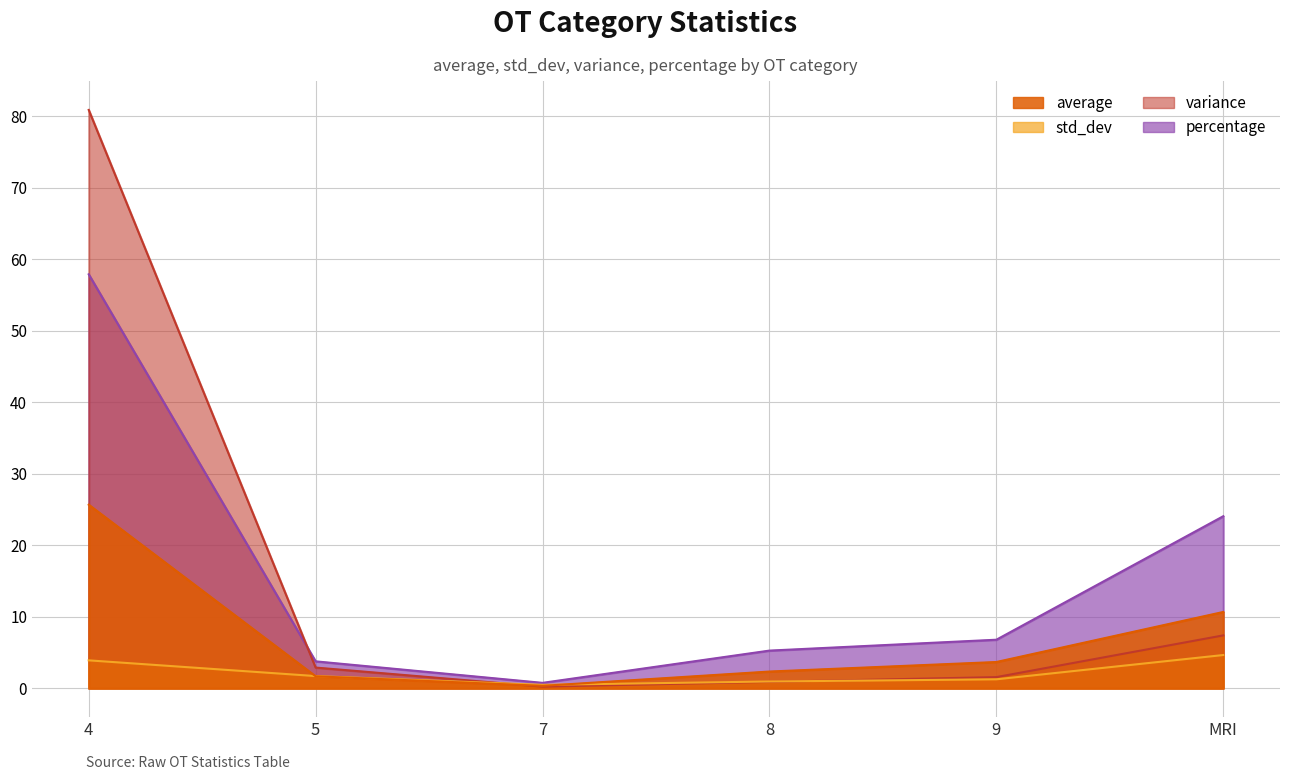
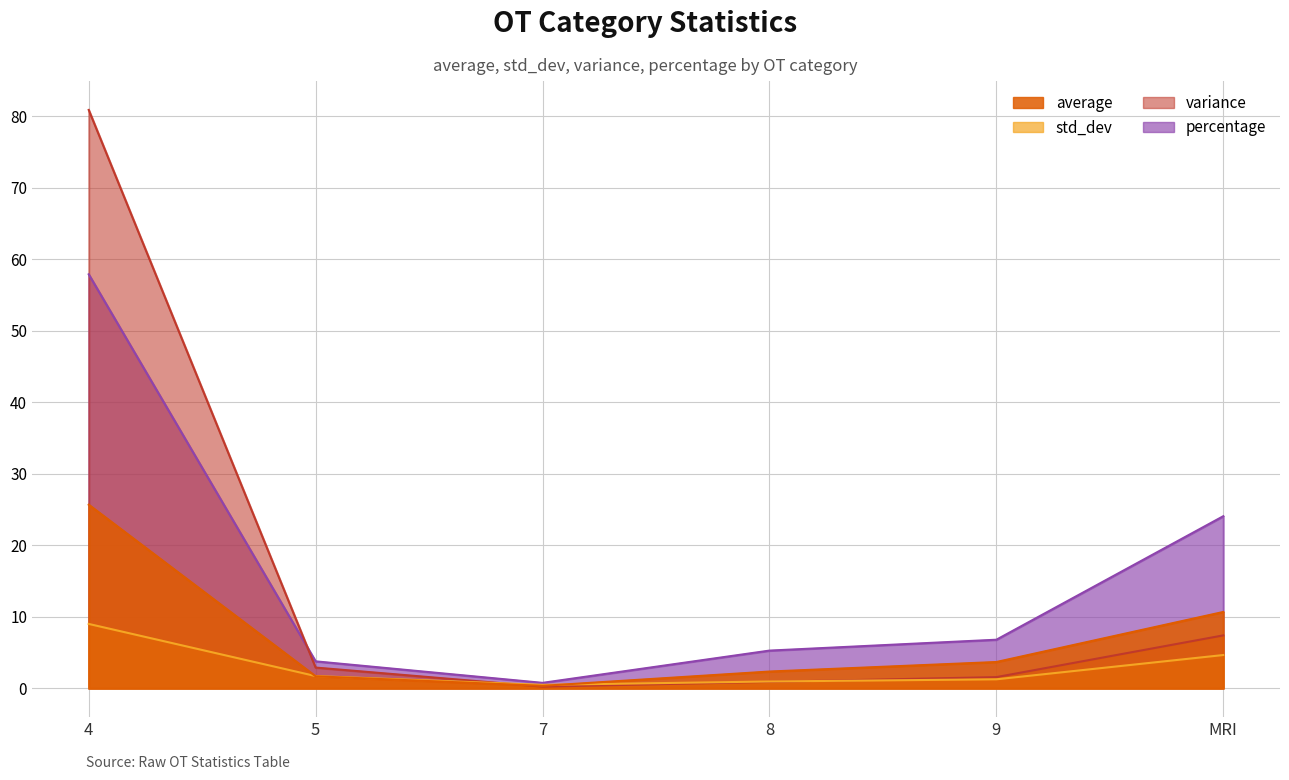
std_dev, 4: 4 -> 9
